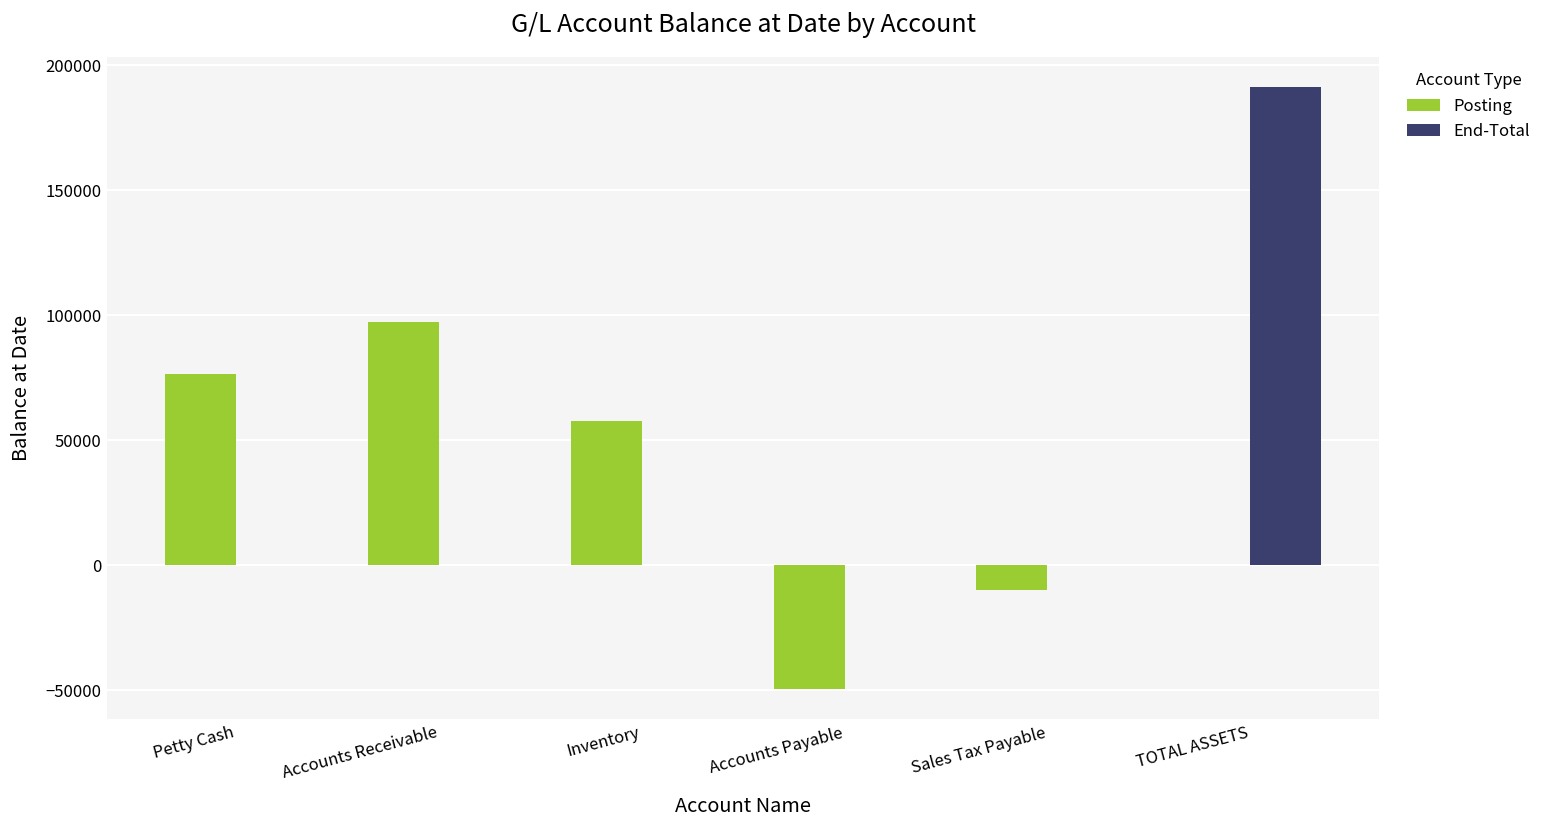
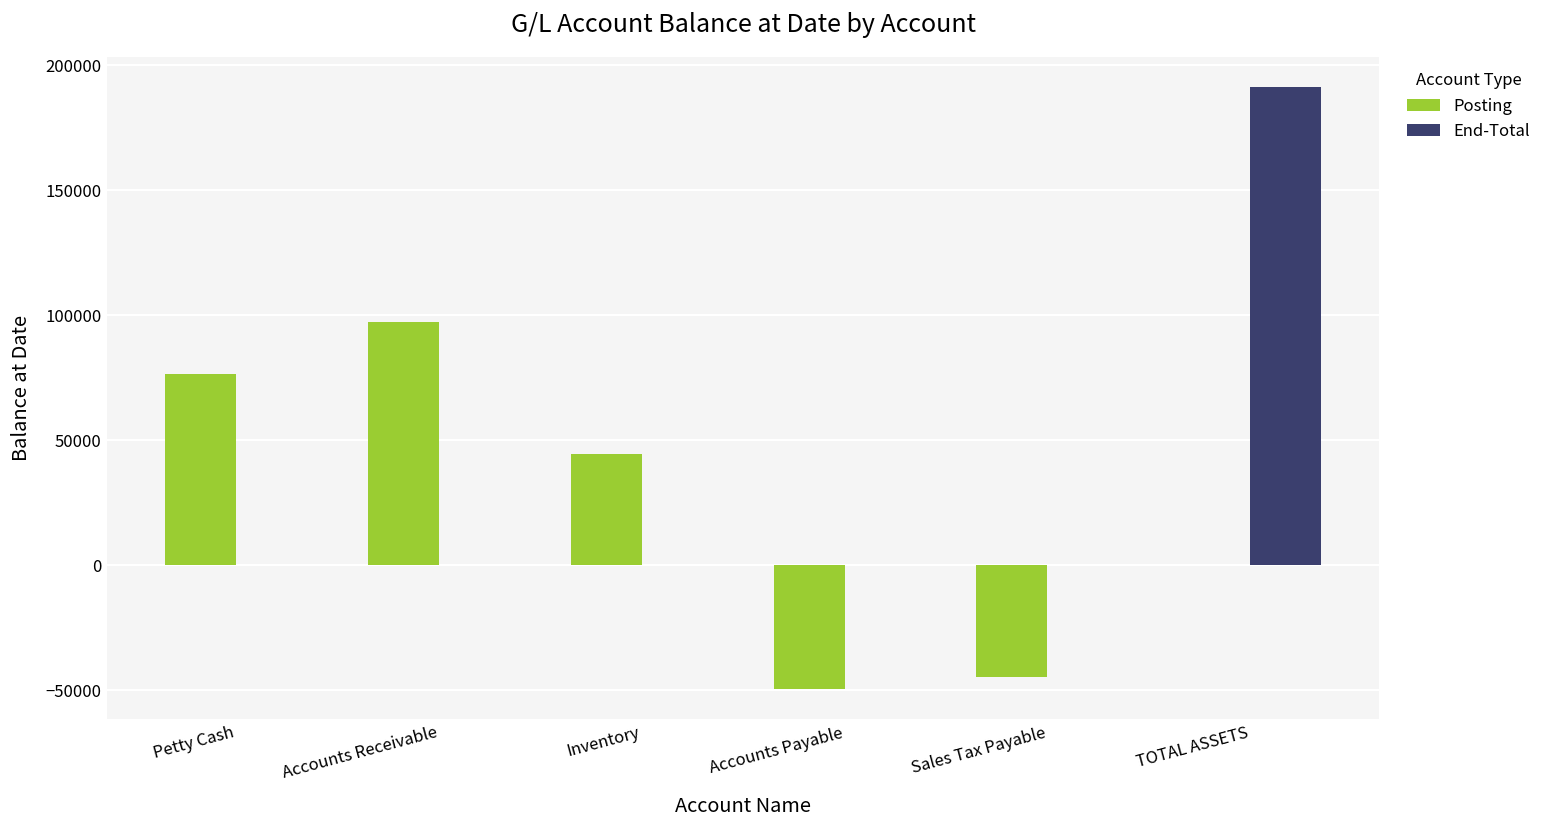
Posting, Inventory: 58000 -> 45000
Posting, Sales Tax Payable: -10000 -> -45000
